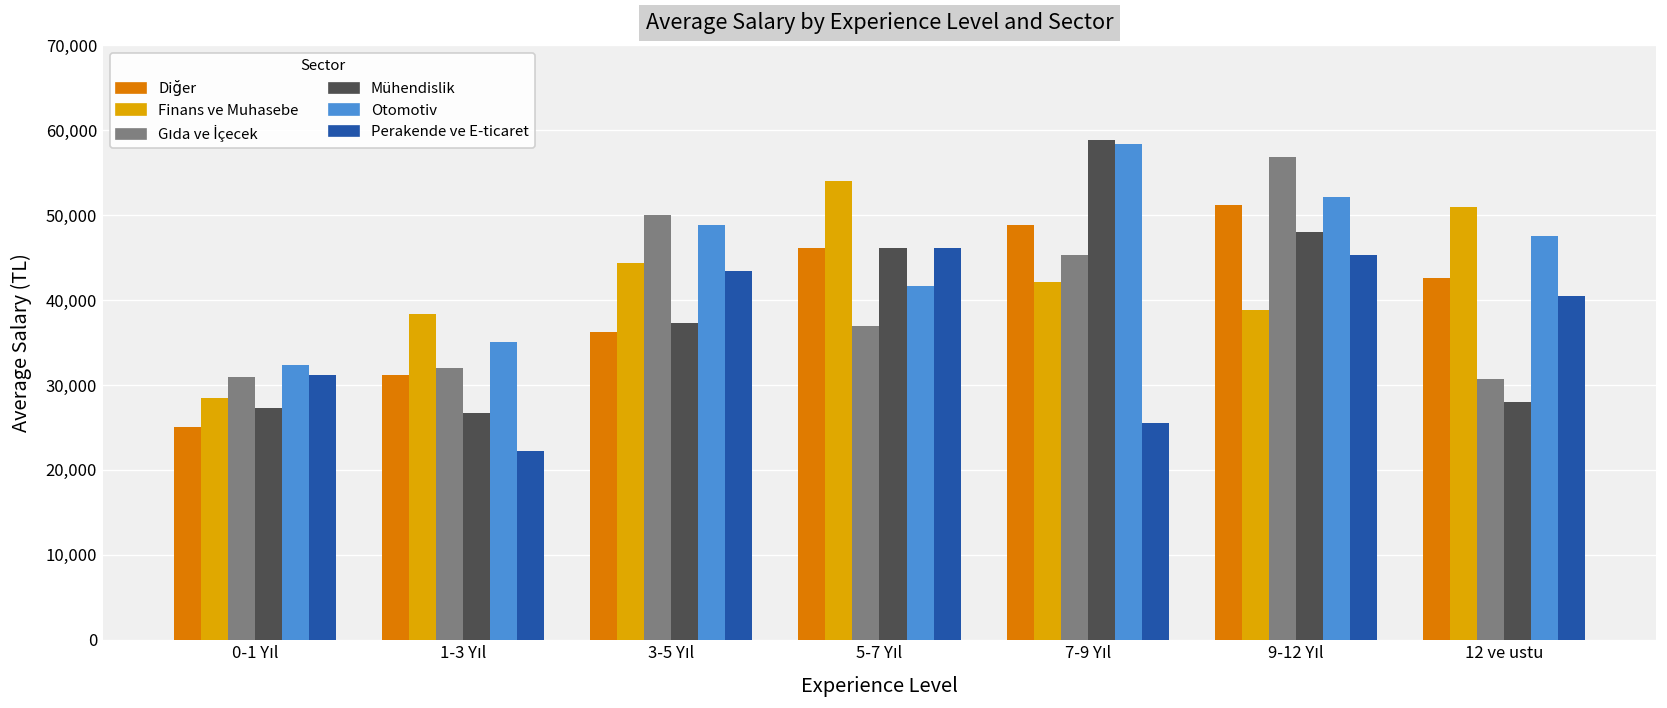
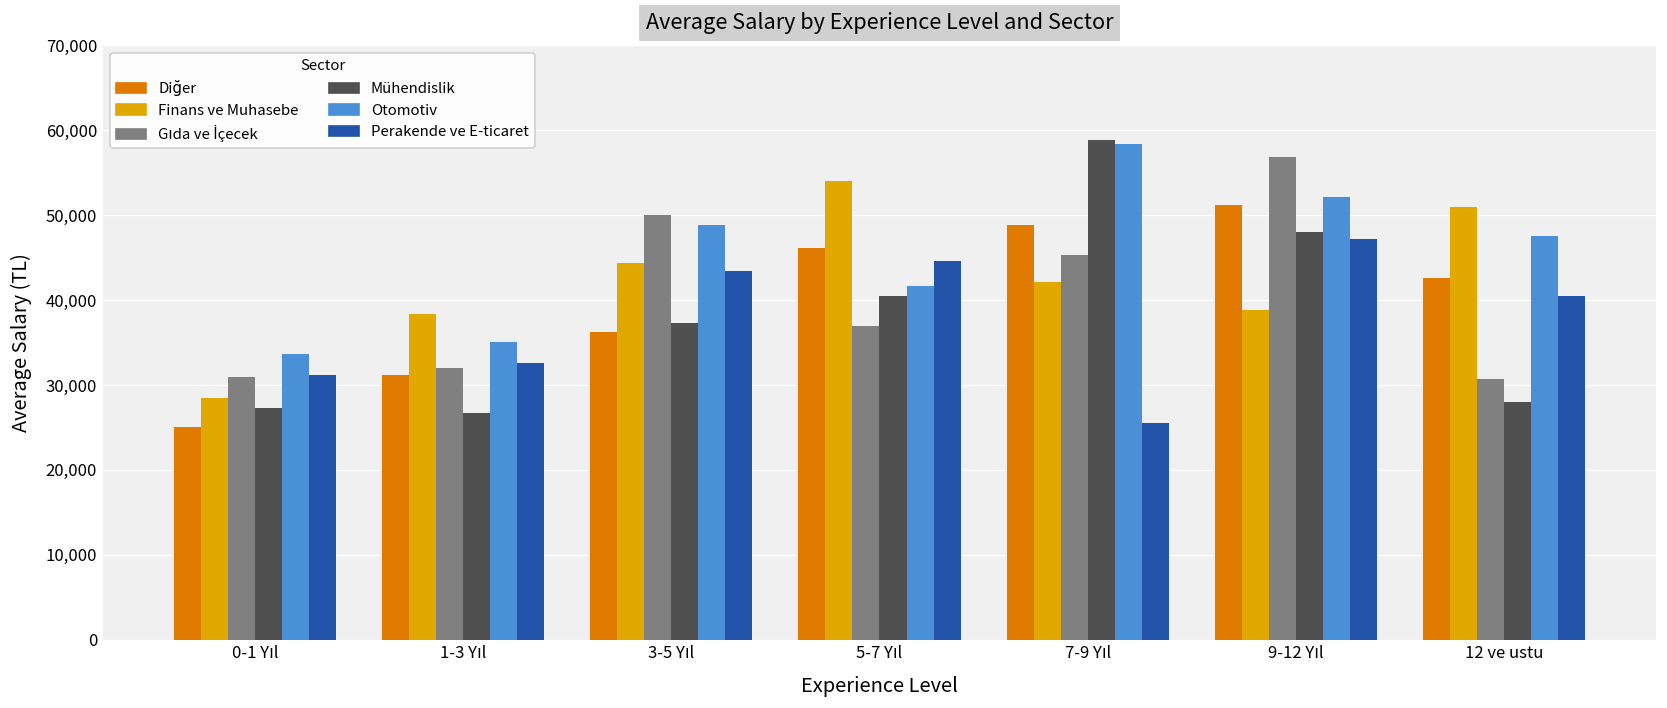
Otomotiv, 0-1 Yıl: 32,000 -> 34,000
Perakende ve E-ticaret, 1-3 Yıl: 22,000 -> 33,000
Mühendislik, 5-7 Yıl: 46,000 -> 41,000
Perakende ve E-ticaret, 5-7 Yıl: 46,000 -> 45,000
Perakende ve E-ticaret, 9-12 Yıl: 45,000 -> 47,000
